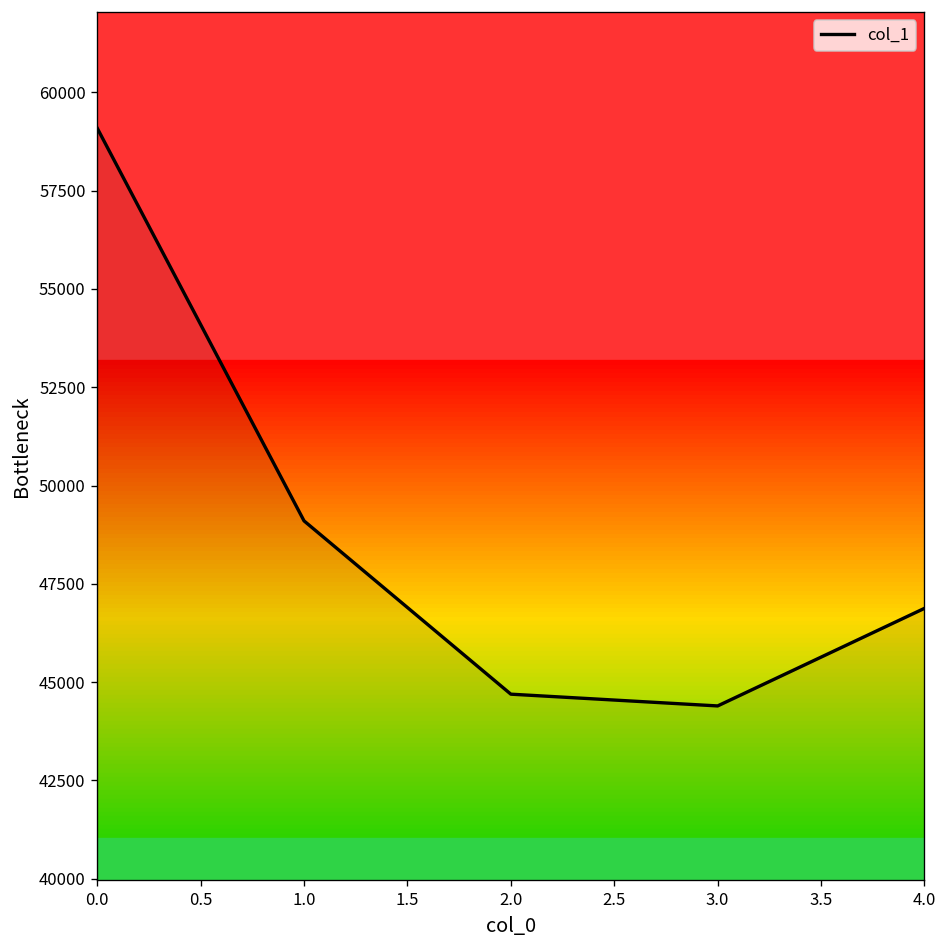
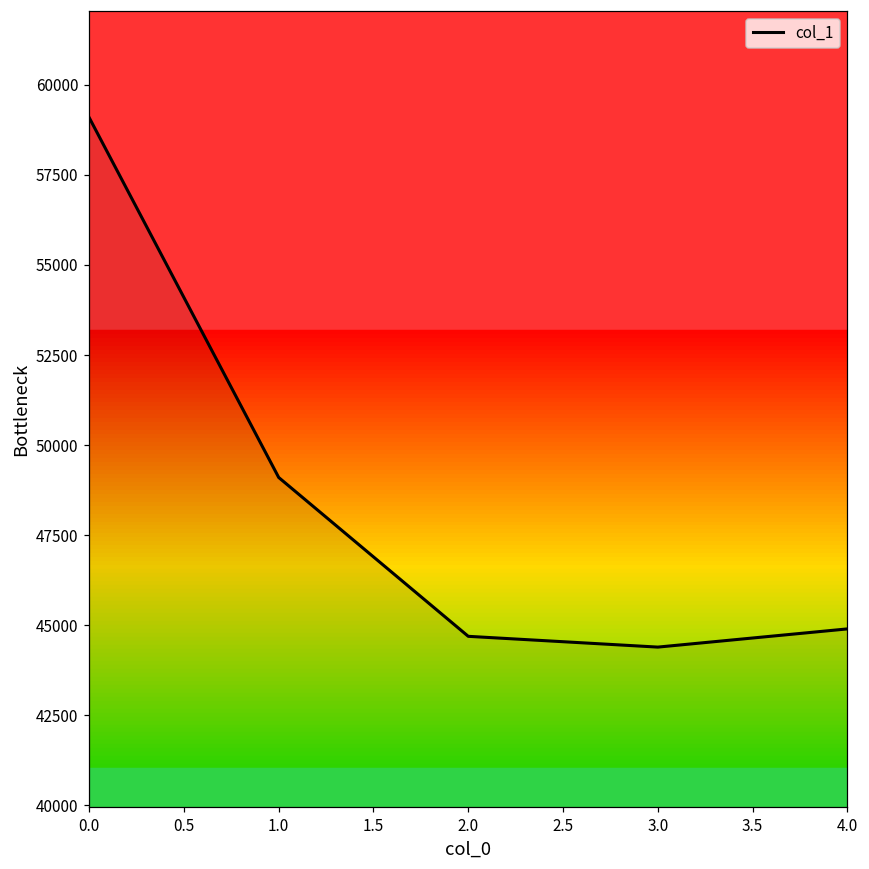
4.0: 46900 -> 44900
